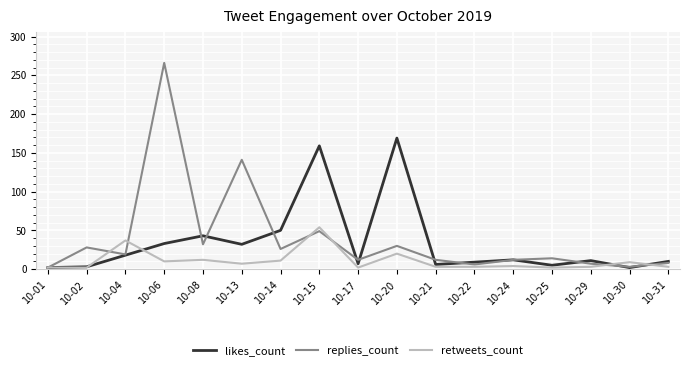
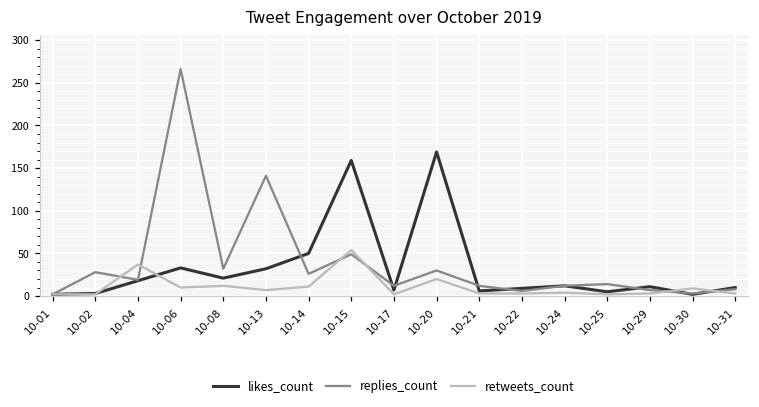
likes_count, 10-08: 40 -> 20
